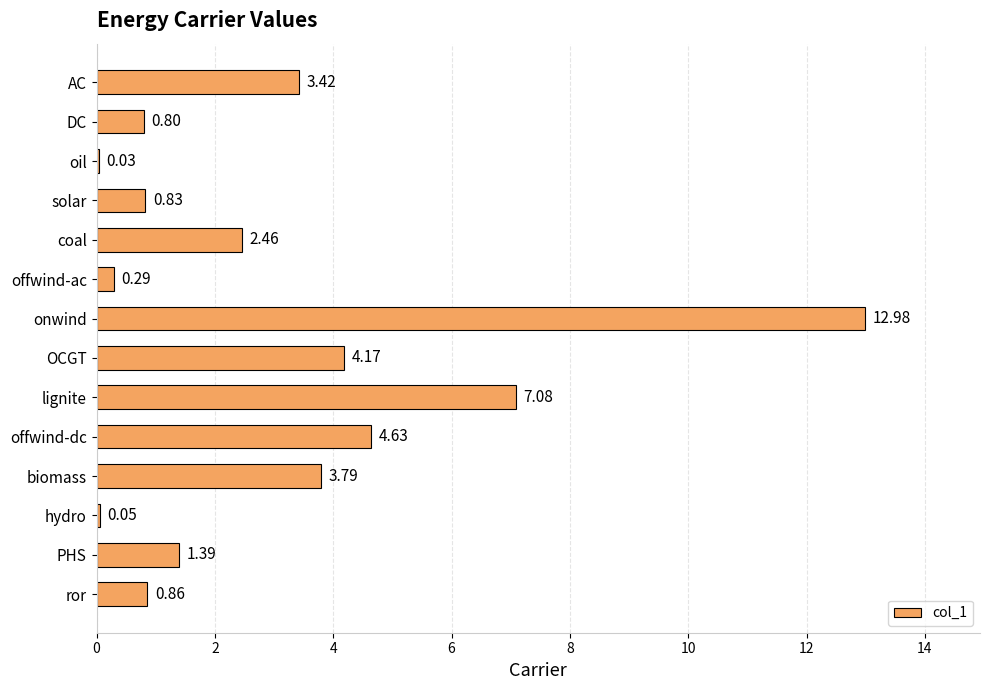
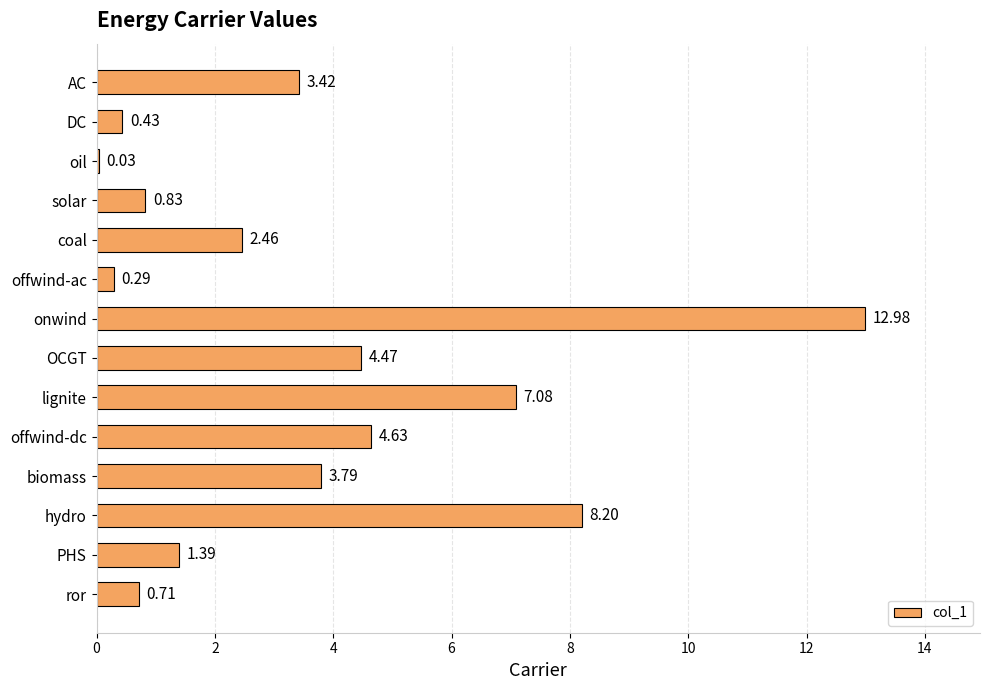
DC: 0.80 -> 0.43
OCGT: 4.17 -> 4.47
hydro: 0.05 -> 8.20
ror: 0.86 -> 0.71
